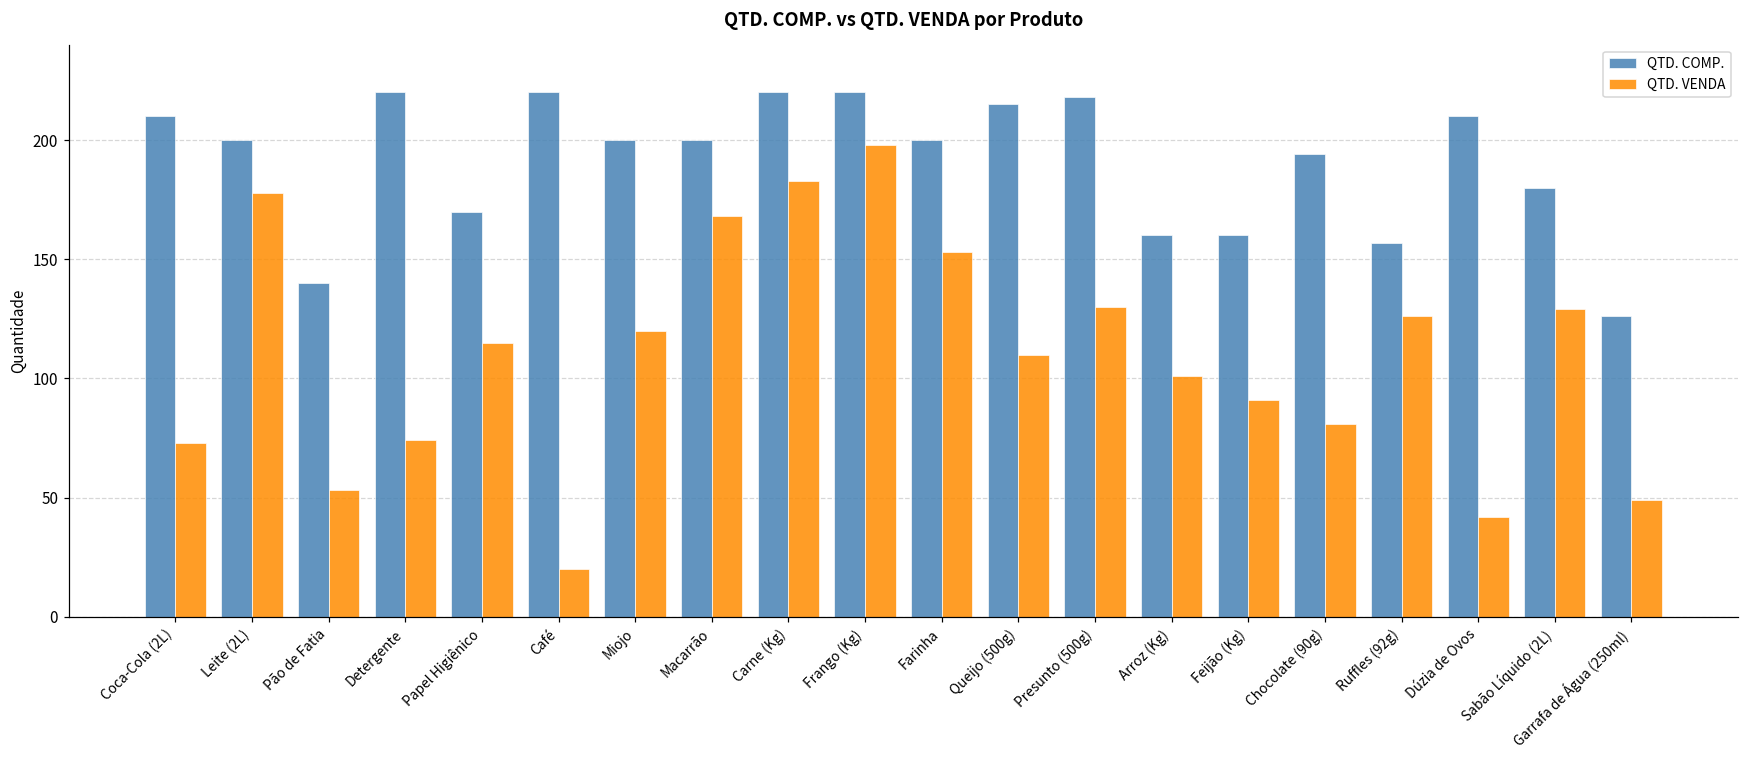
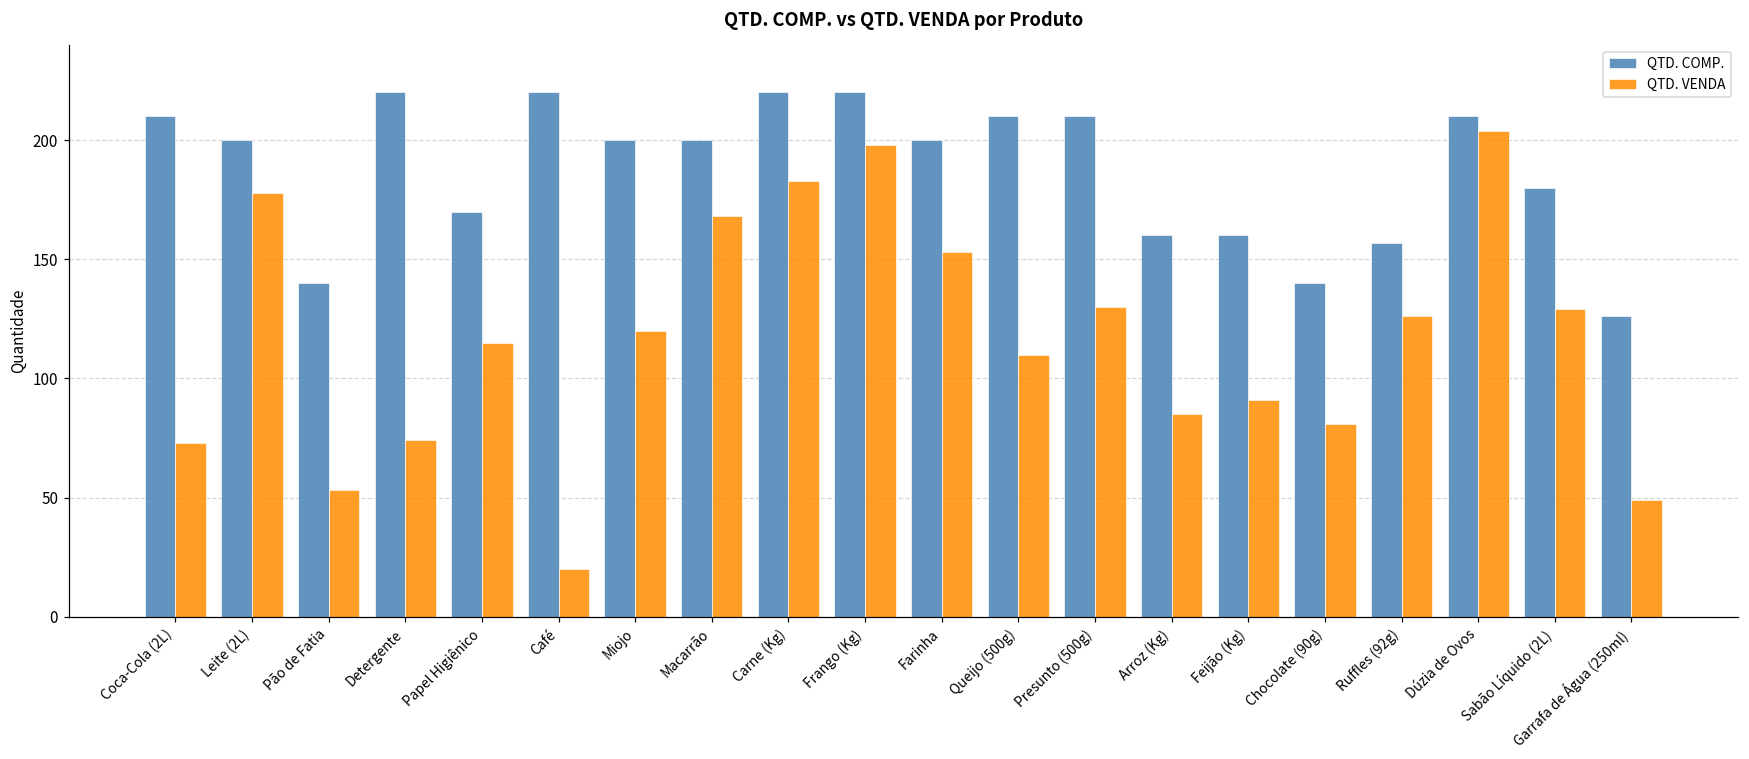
QTD. COMP., Queijo (500g): 215 -> 210
QTD. COMP., Presunto (500g): 218 -> 210
QTD. VENDA, Arroz (Kg): 101 -> 85
QTD. COMP., Chocolate (90g): 194 -> 140
QTD. VENDA, Dúzia de Ovos: 42 -> 204
